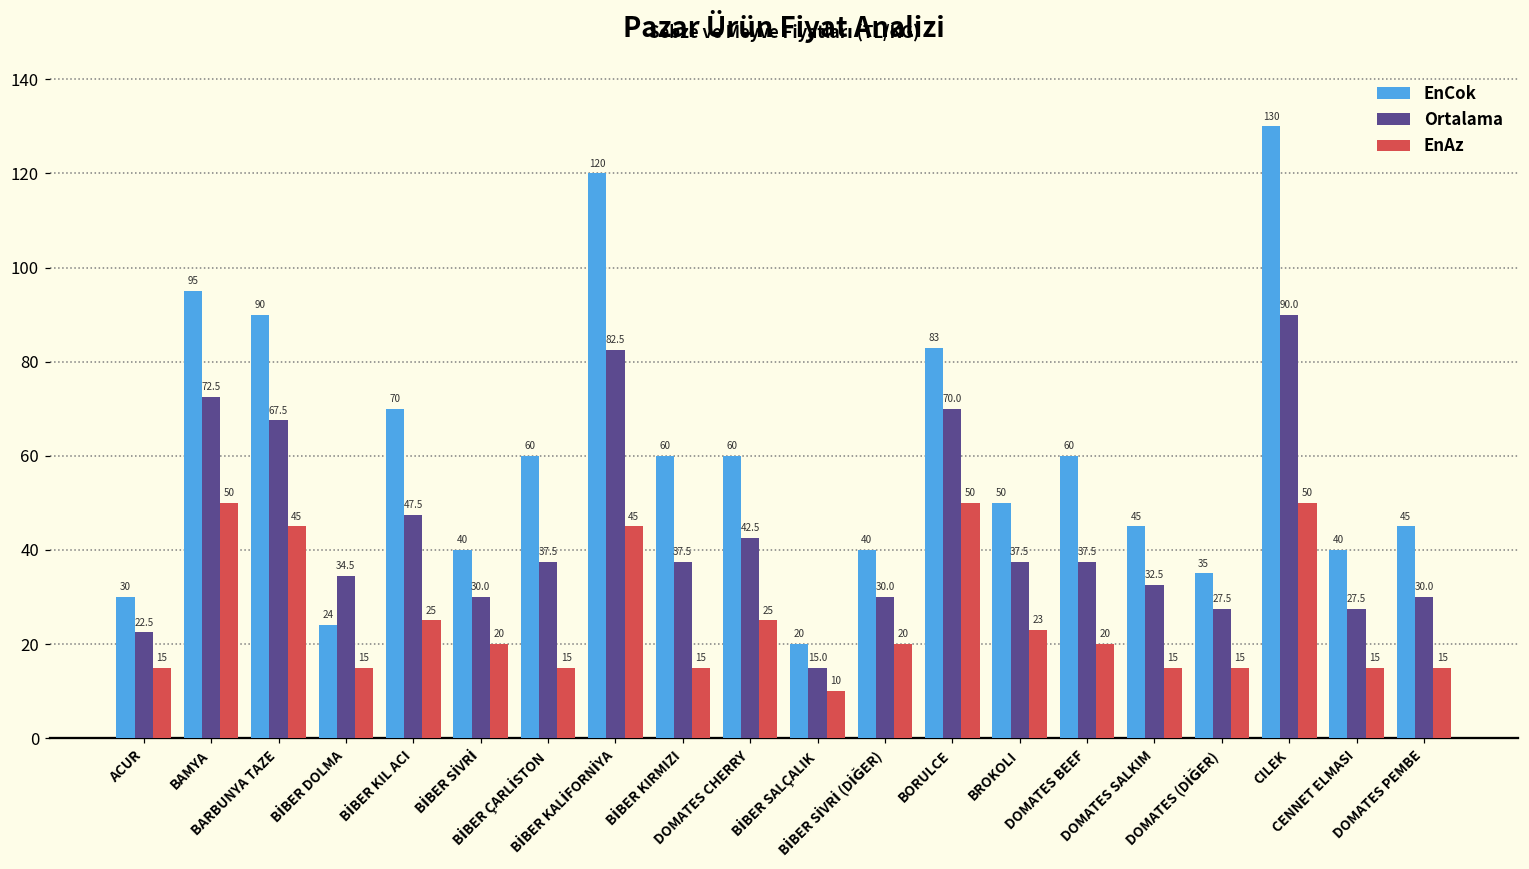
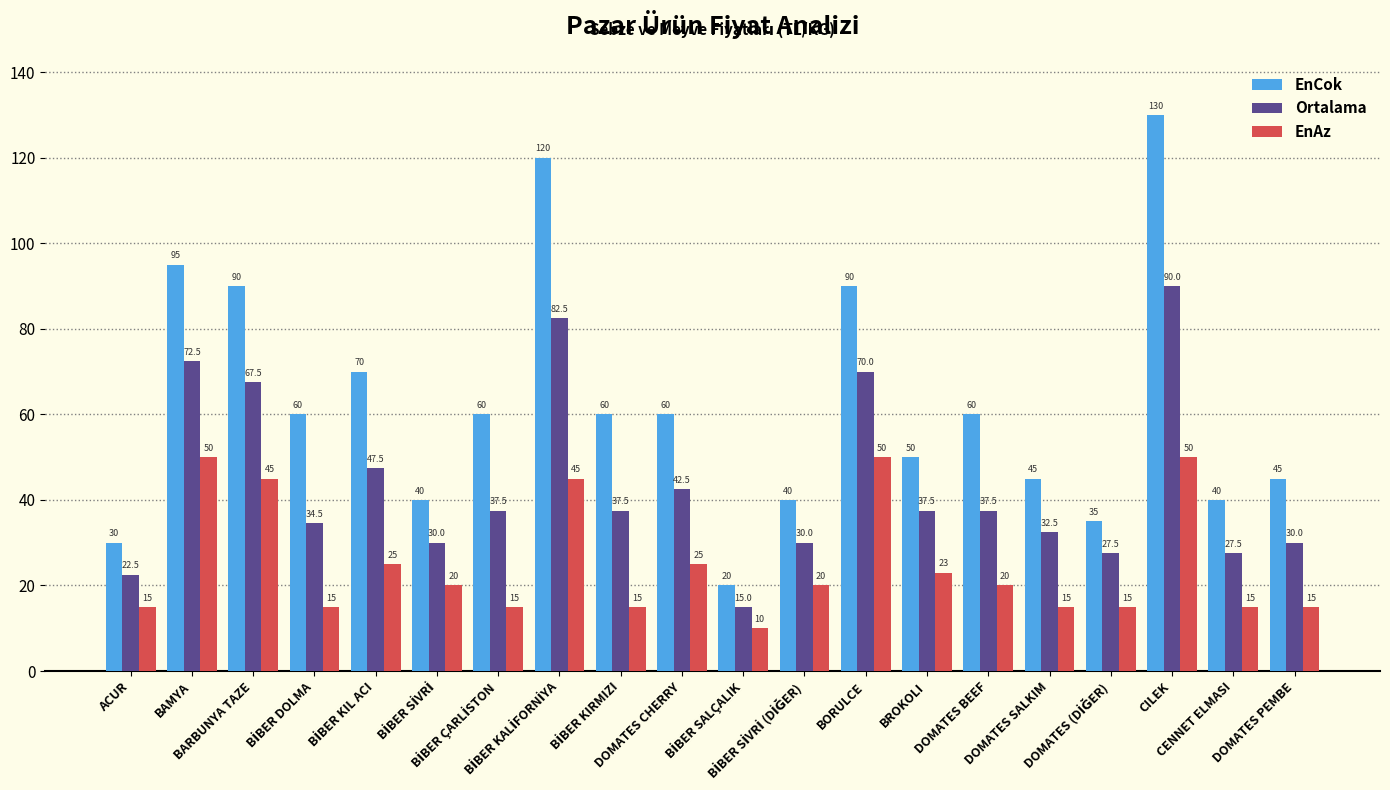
EnCok, BİBER DOLMA: 24 -> 60
EnCok, BORULCE: 83 -> 90
